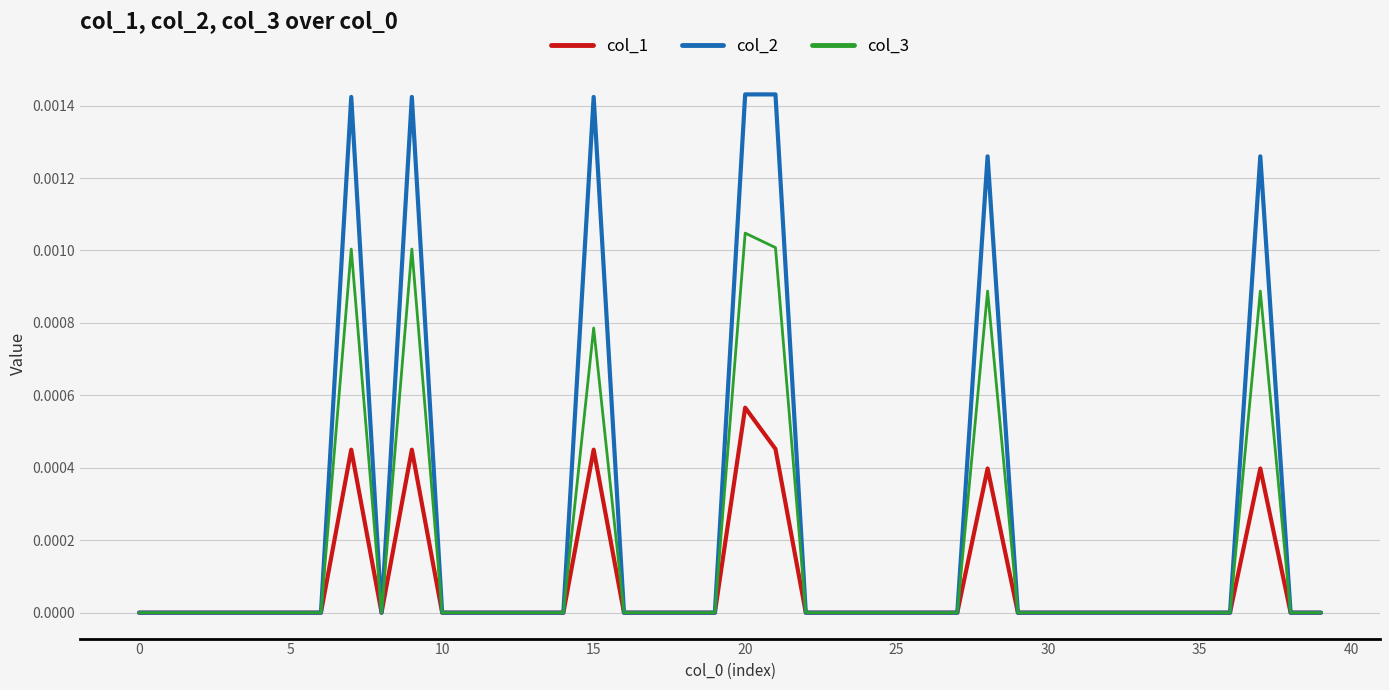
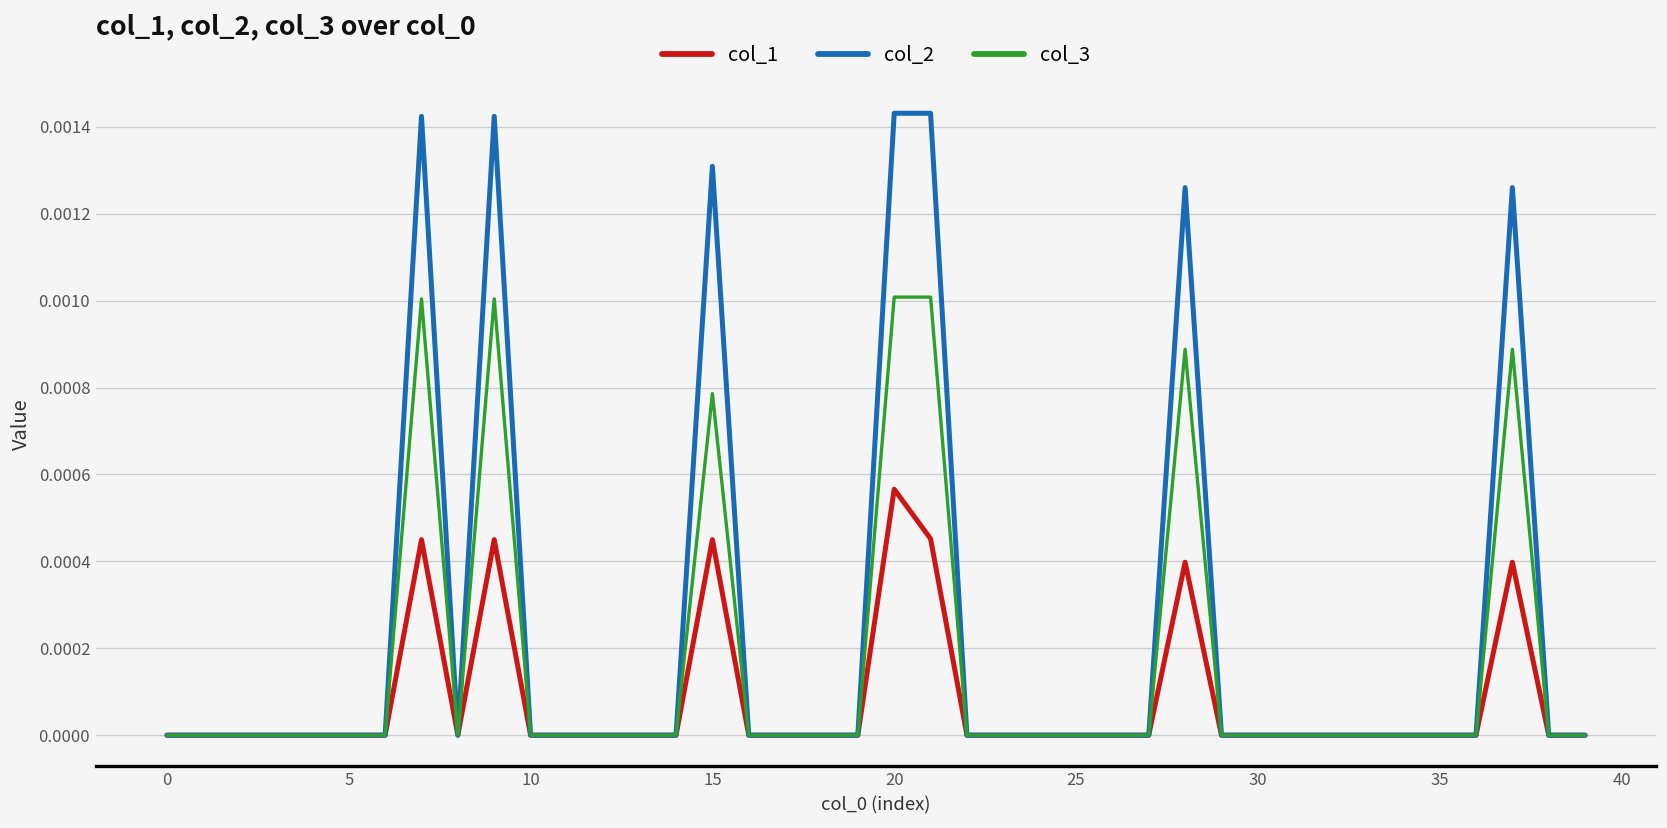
col_2, 15: 0.00142 -> 0.00131
col_3, 20: 0.00105 -> 0.00101
